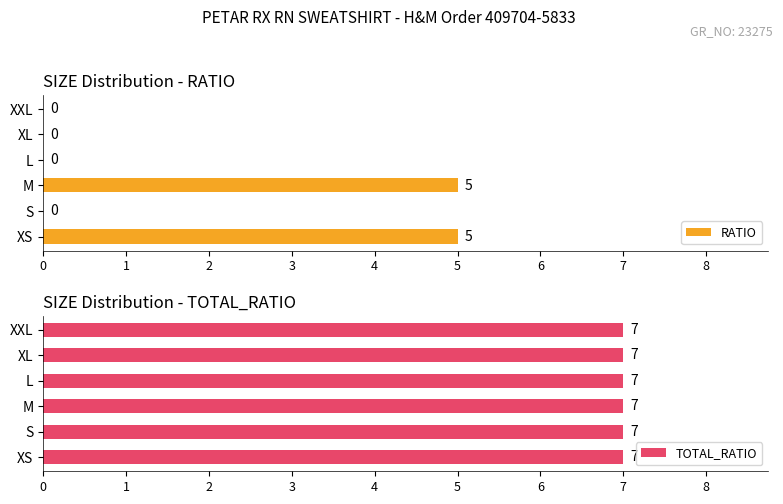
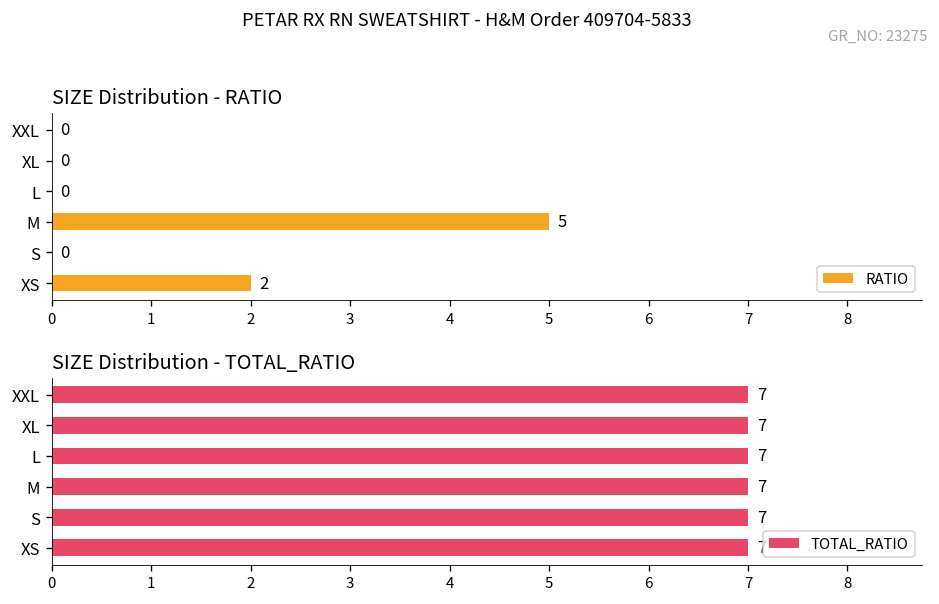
SIZE Distribution - RATIO, XS: 5 -> 2
